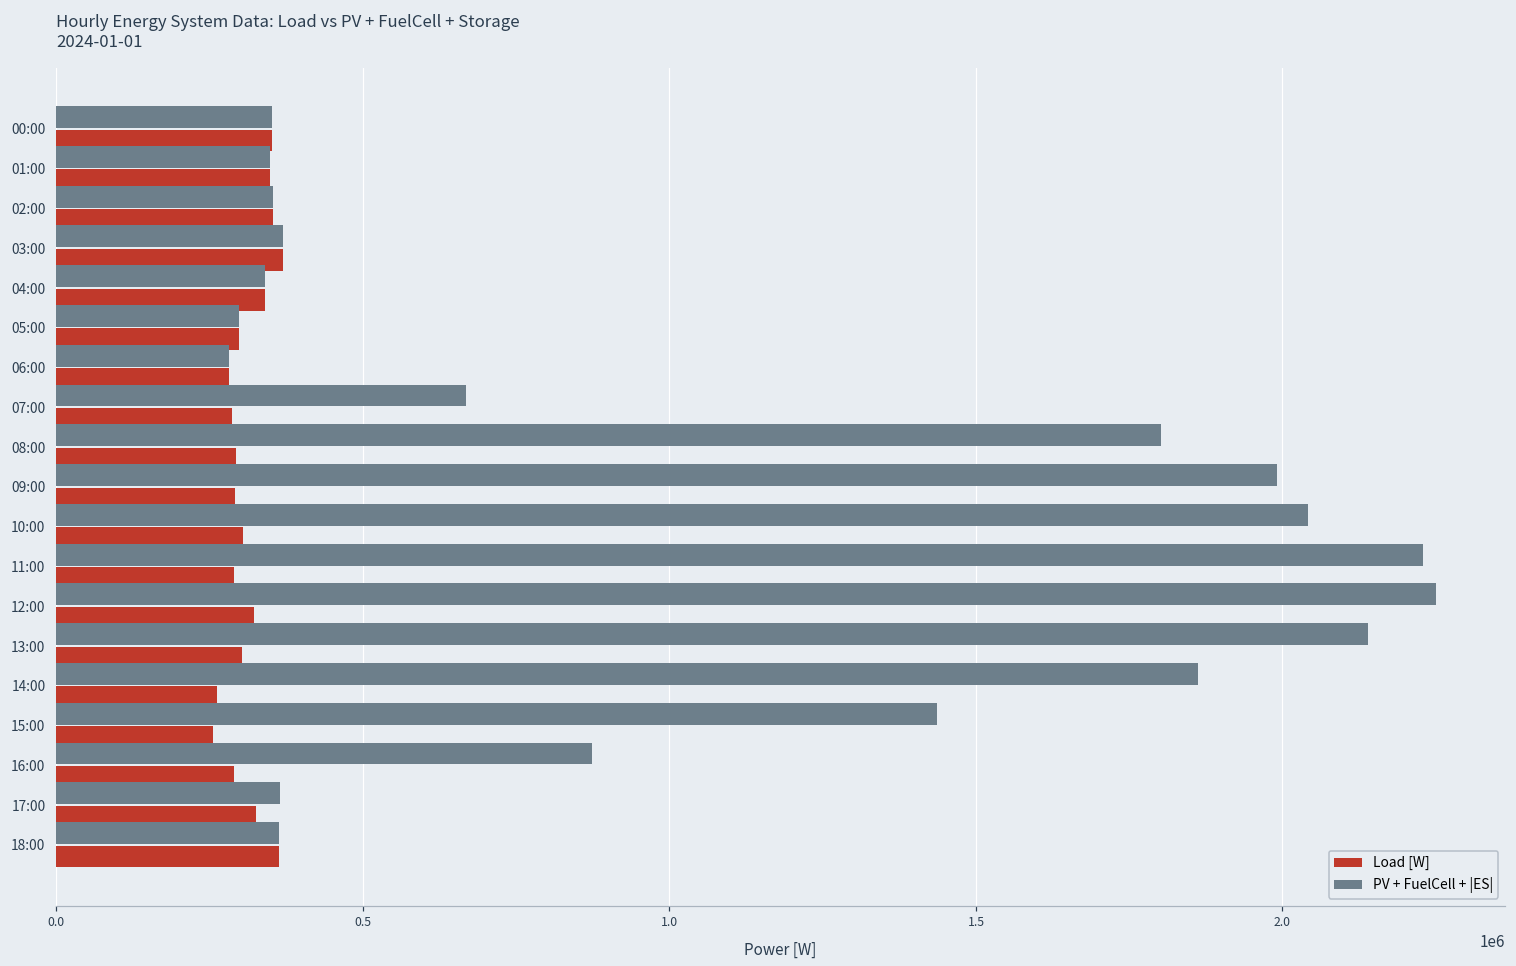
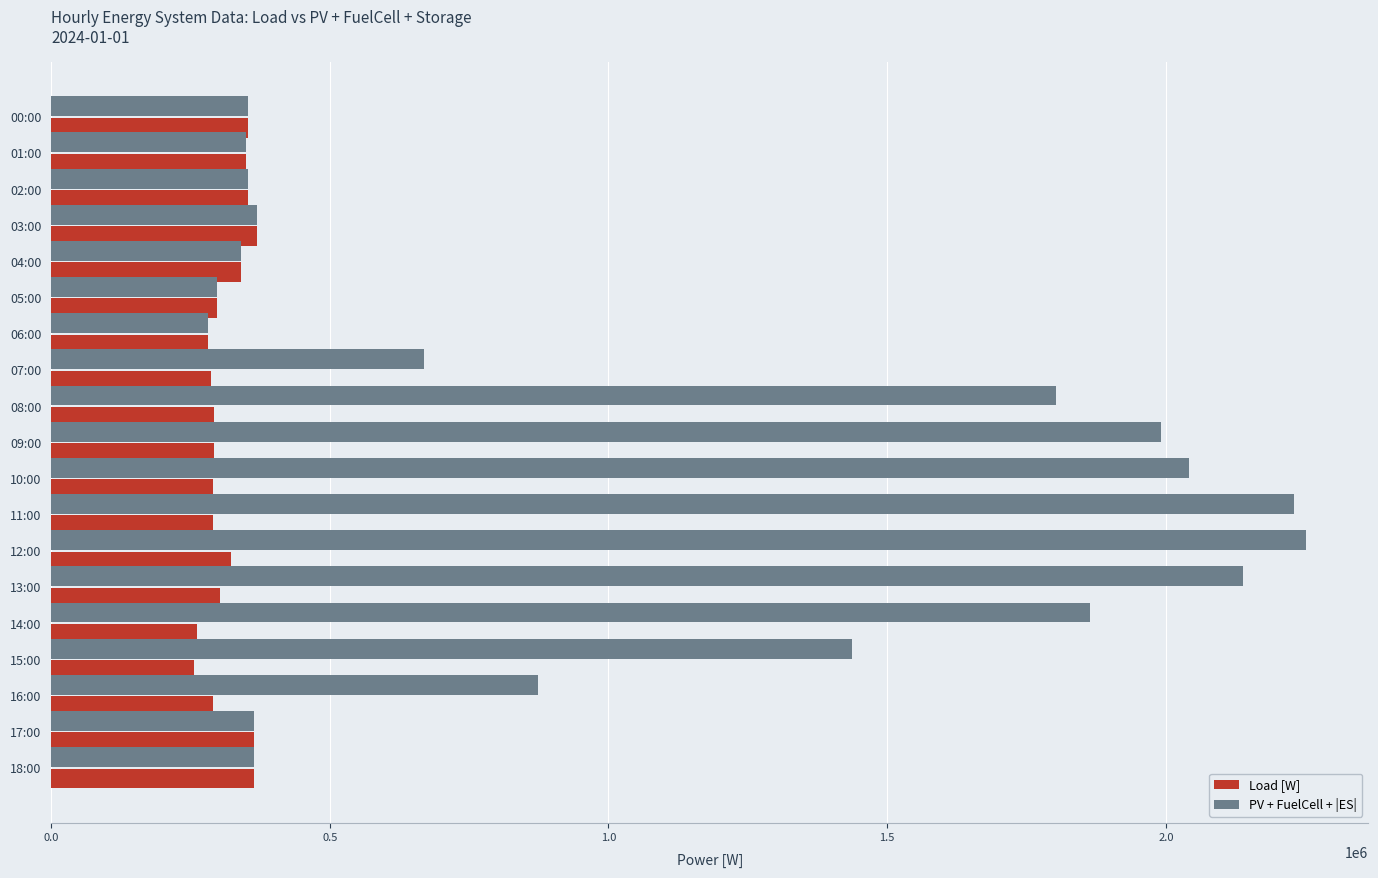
Load [W], 10:00: 300000 -> 290000
Load [W], 17:00: 330000 -> 360000
